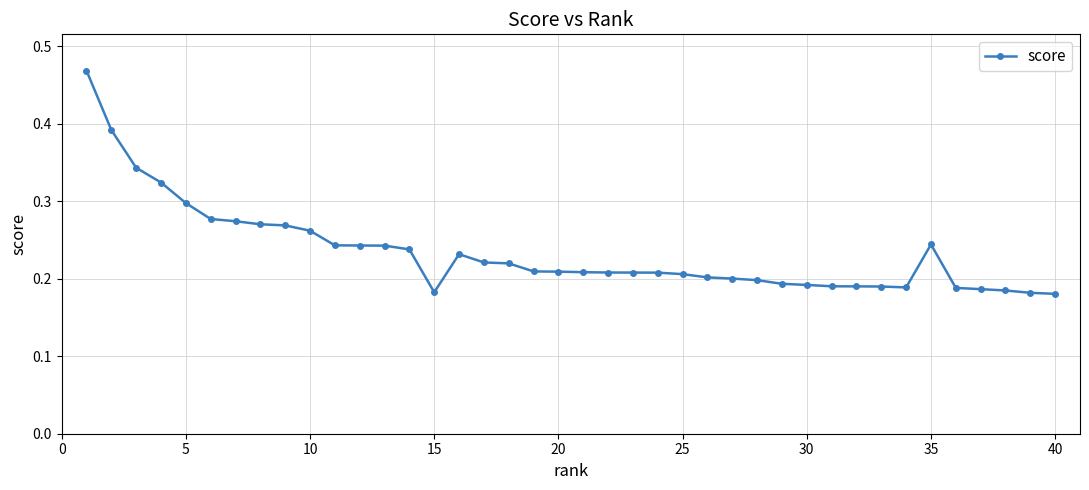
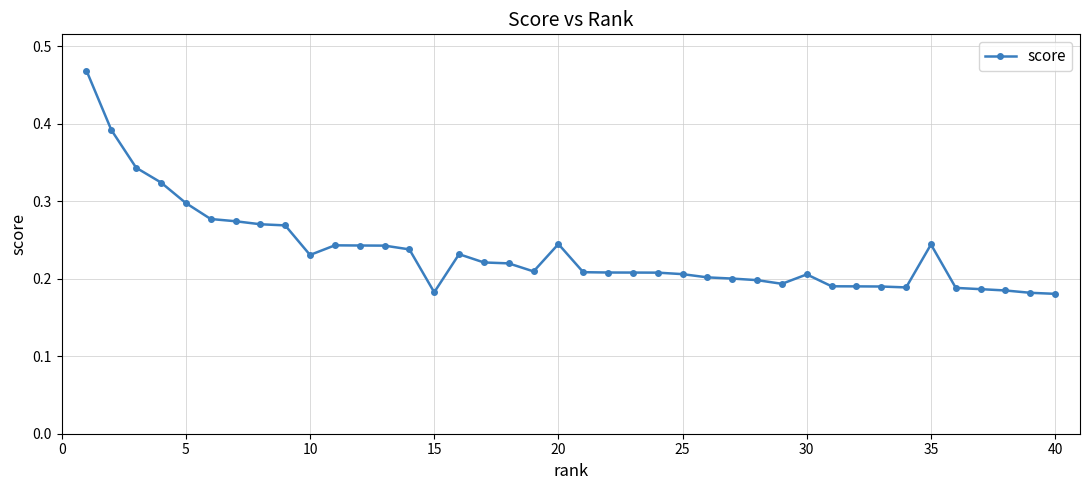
10: 0.26 -> 0.23
20: 0.21 -> 0.24
30: 0.19 -> 0.21
